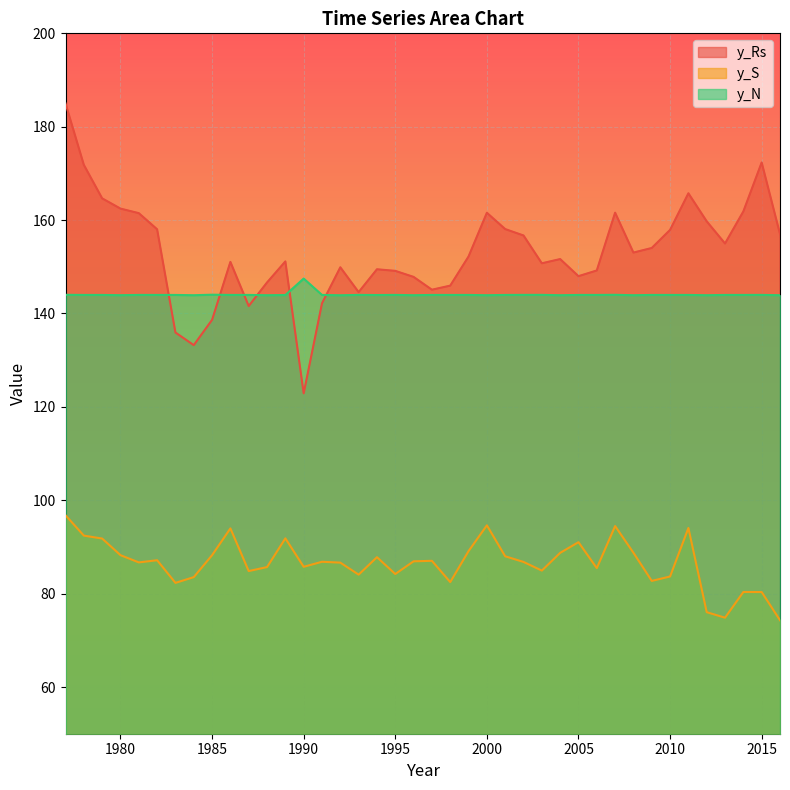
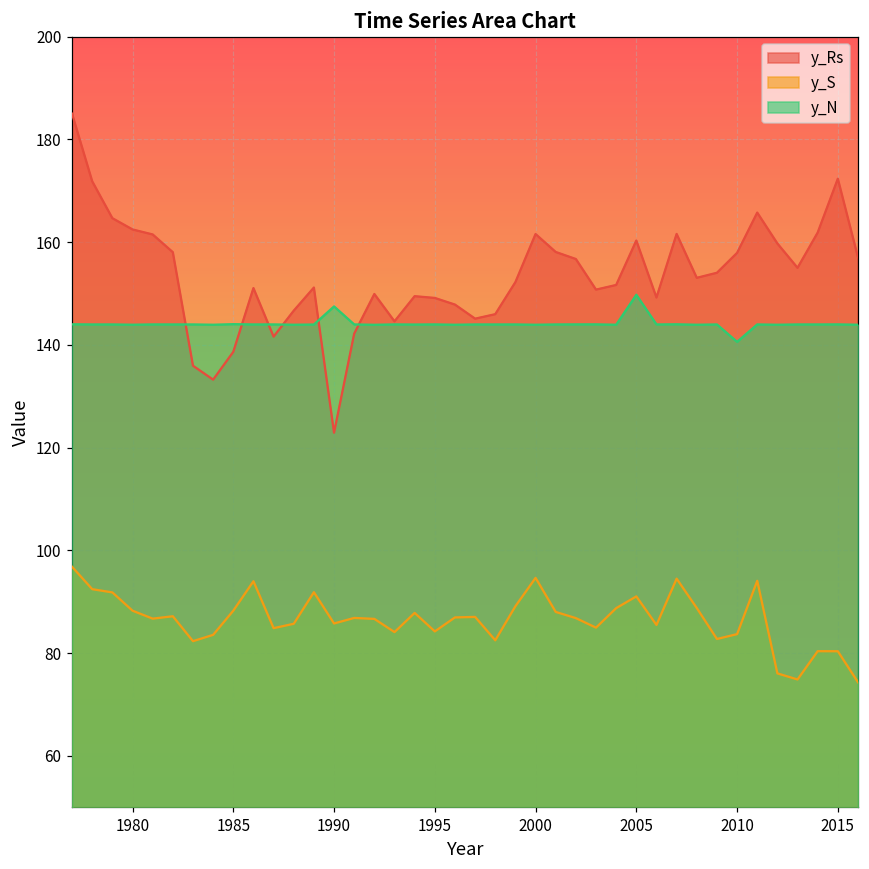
y_Rs, 2005: 148 -> 160
y_N, 2005: 144 -> 150
y_N, 2010: 144 -> 141
